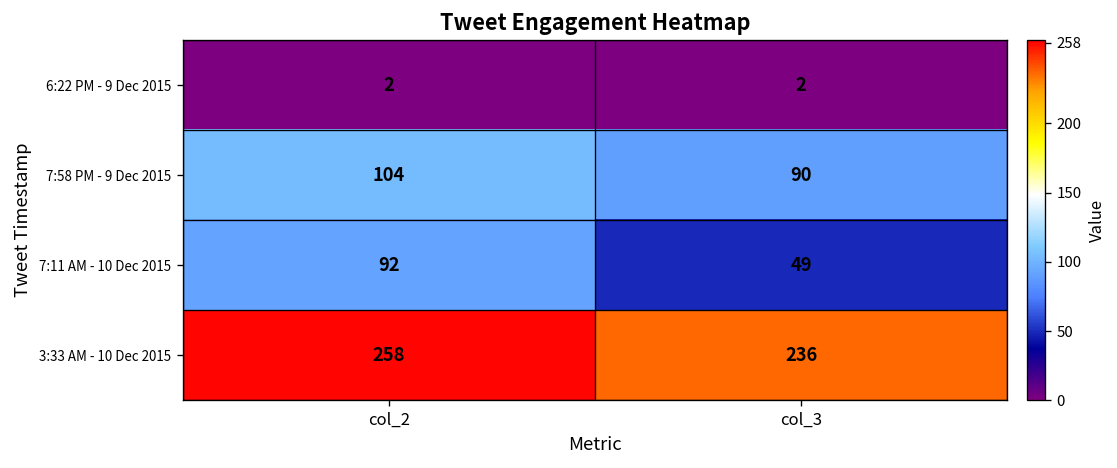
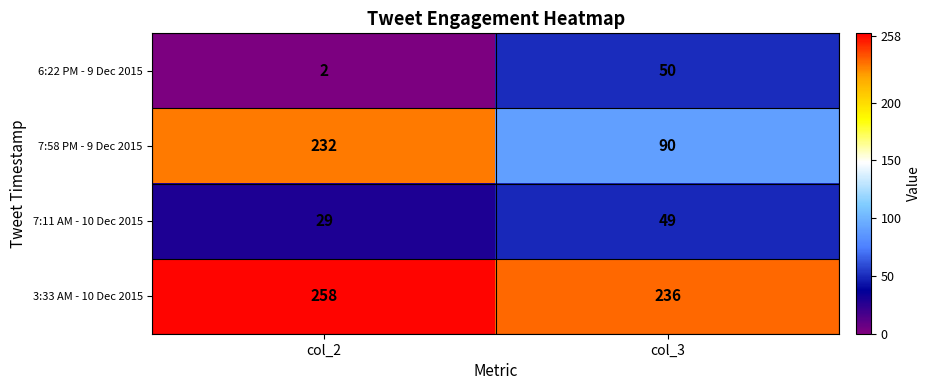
6:22 PM - 9 Dec 2015, col_3: 2 -> 50
7:58 PM - 9 Dec 2015, col_2: 104 -> 232
7:11 AM - 10 Dec 2015, col_2: 92 -> 29
